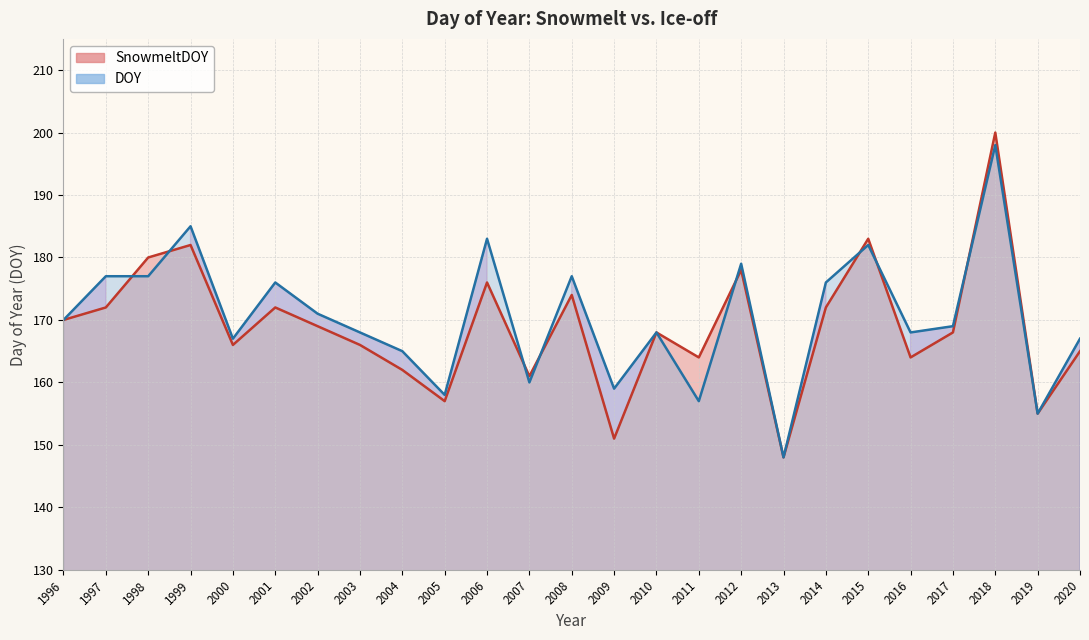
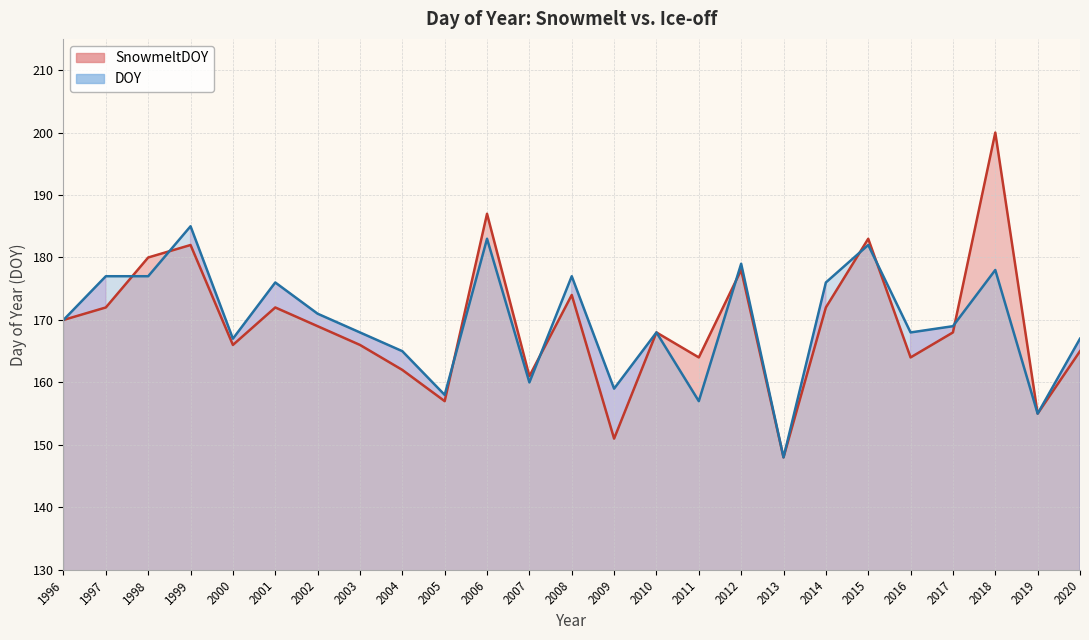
SnowmeltDOY, 2006: 176 -> 187
DOY, 2018: 198 -> 178
